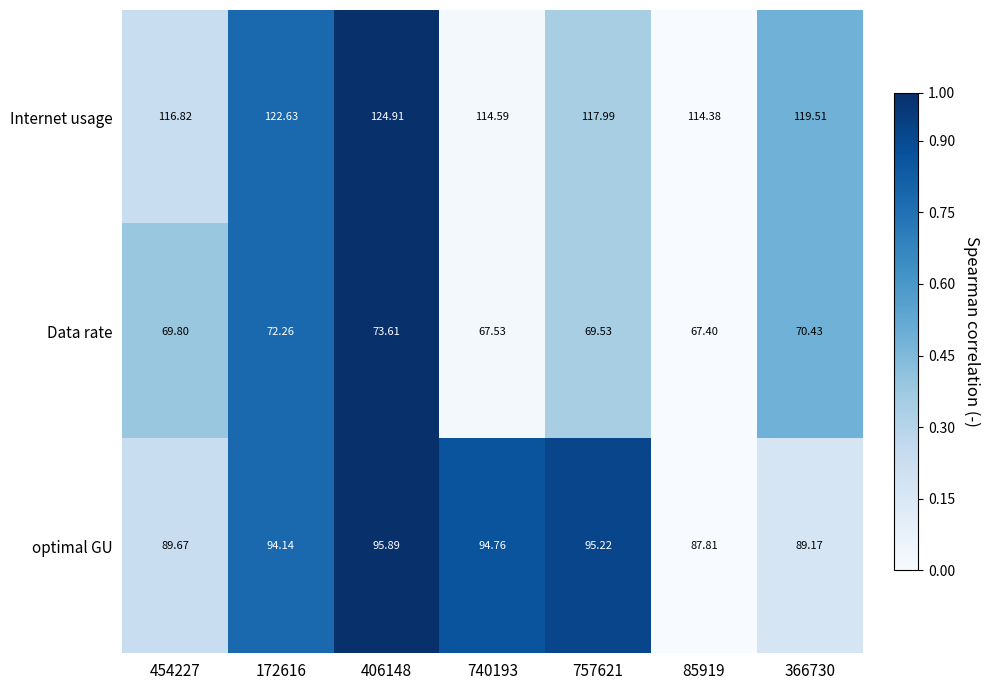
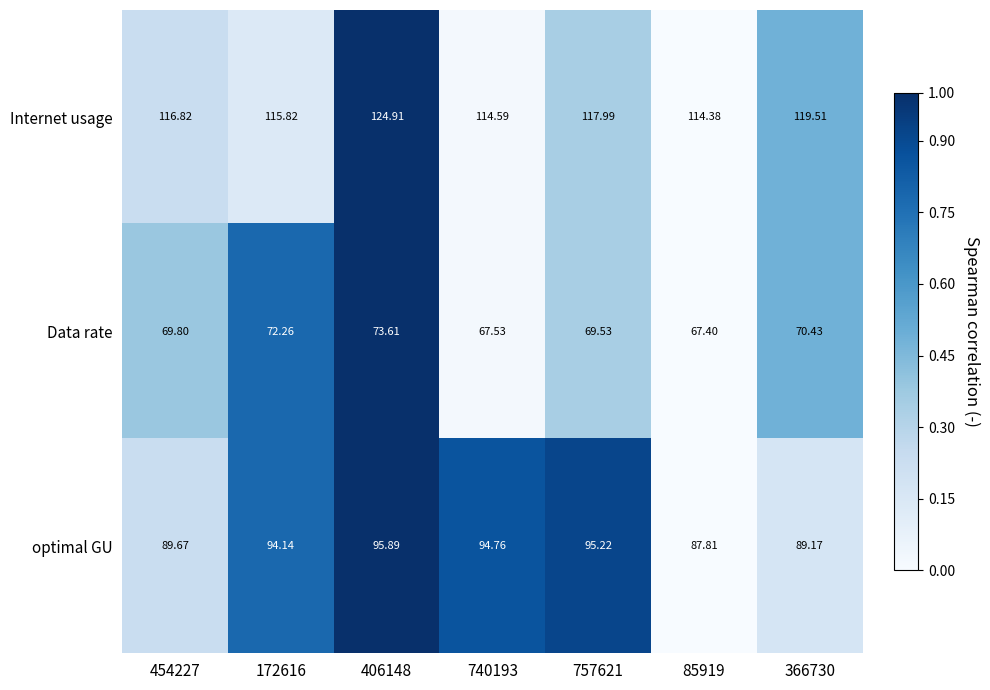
Internet usage, 172616: 122.63 -> 115.82
